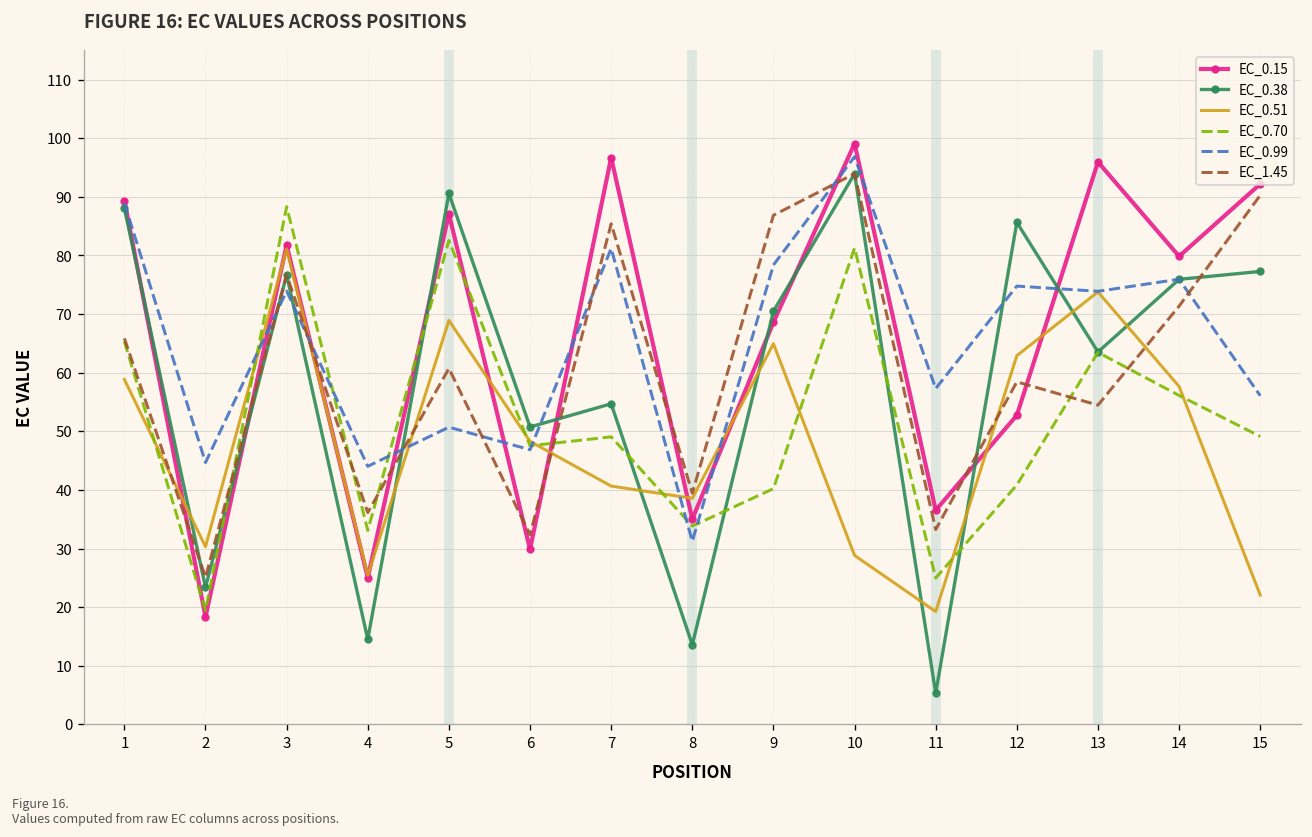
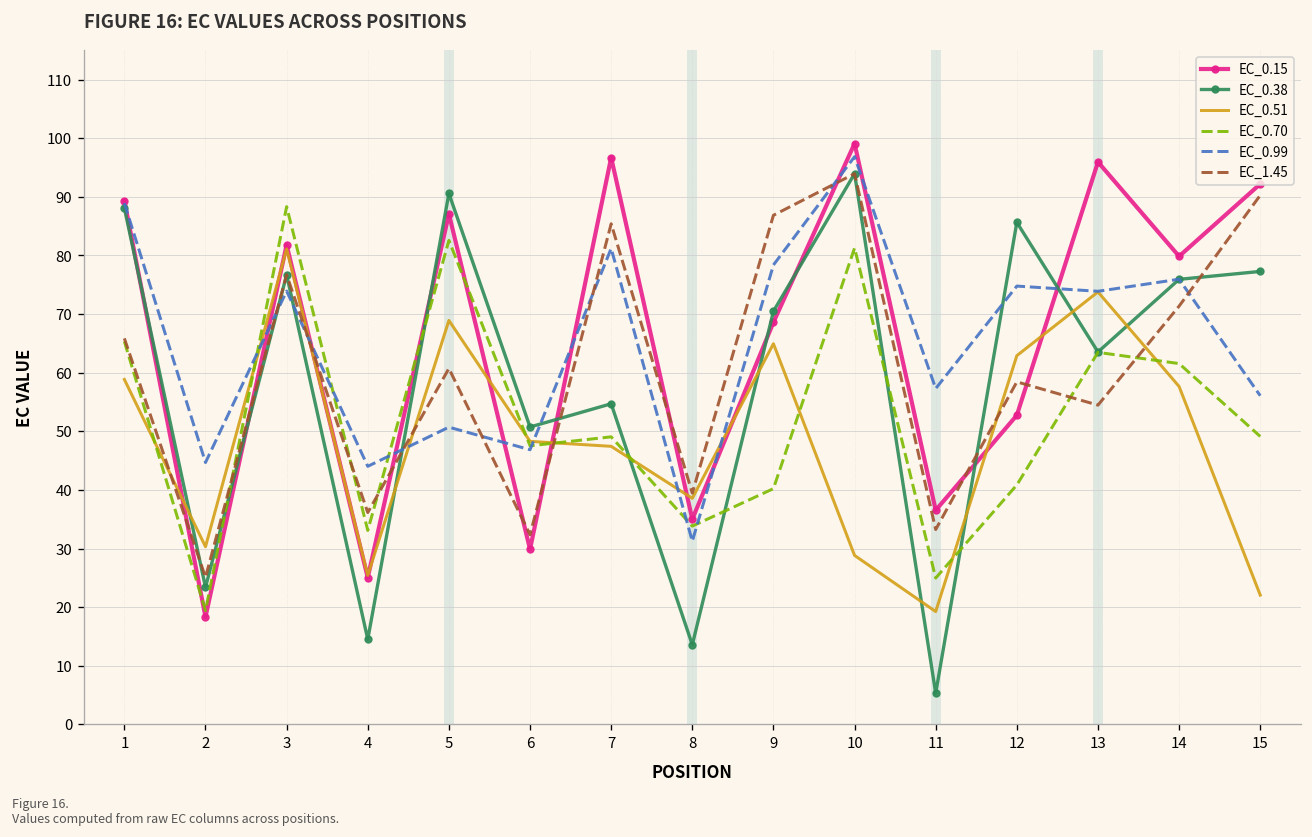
EC_0.51, 7: 41 -> 47
EC_0.70, 14: 56 -> 62
